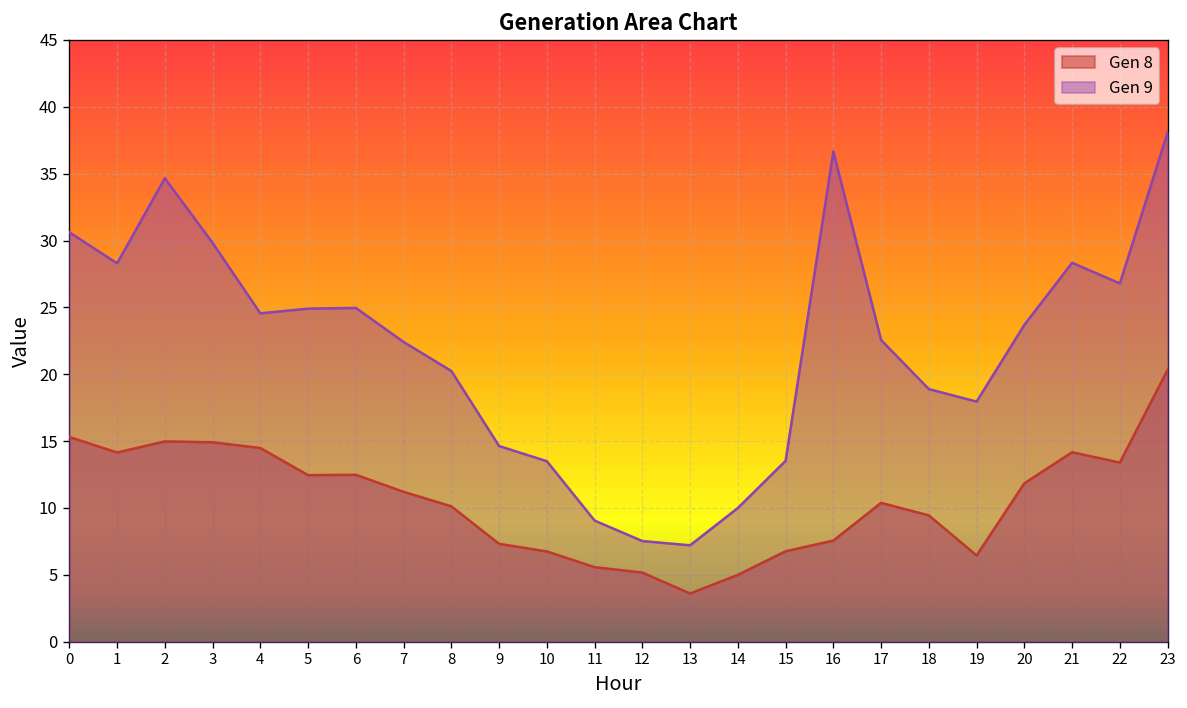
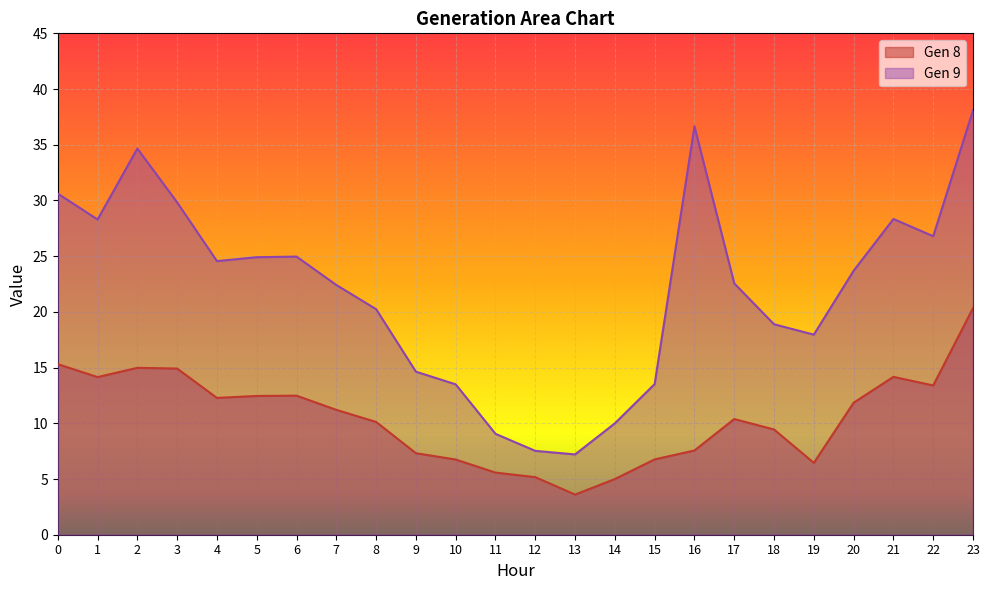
Gen 8, 4: 14.5 -> 12.3
